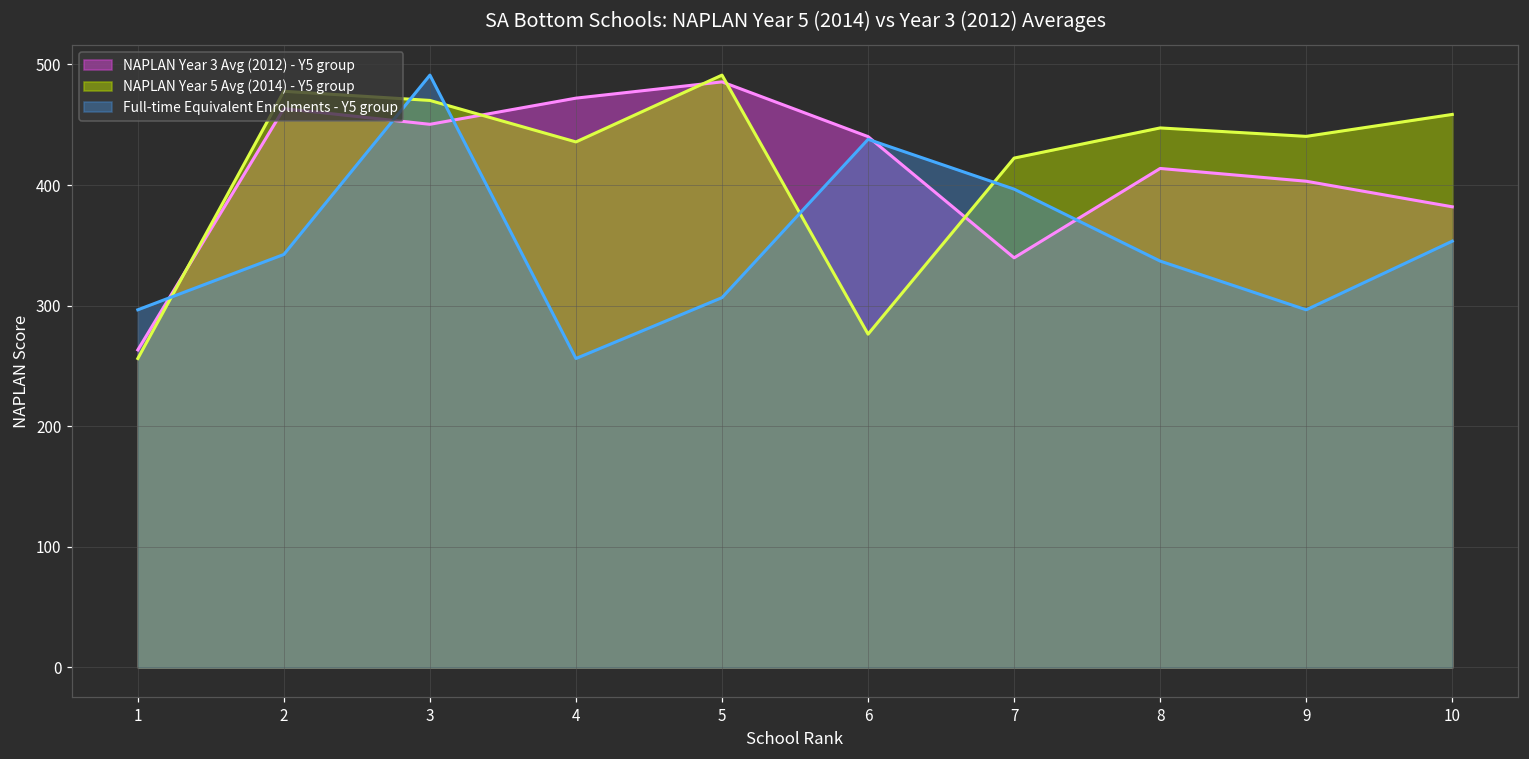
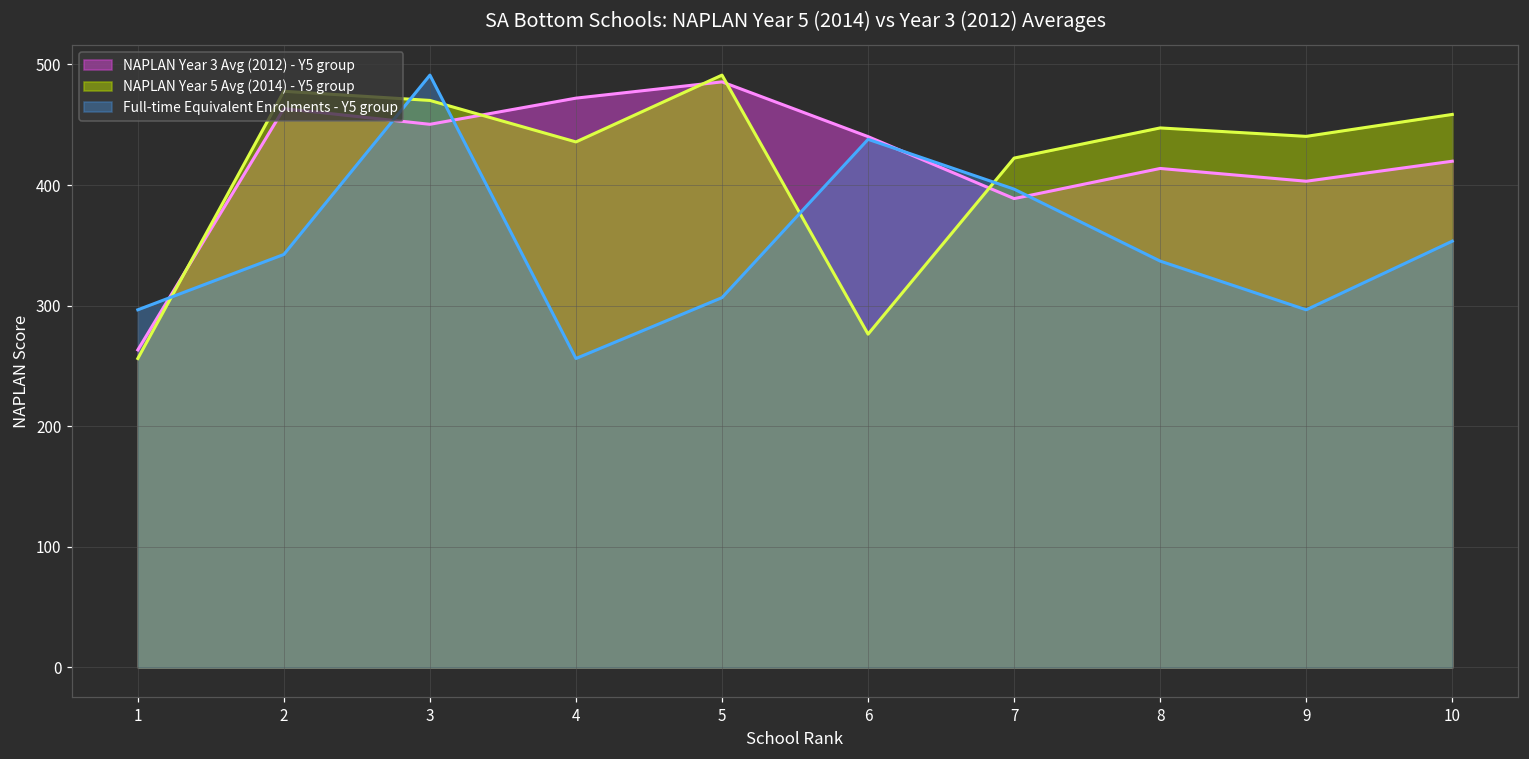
NAPLAN Year 3 Avg (2012) - Y5 group, 7: 340 -> 389
NAPLAN Year 3 Avg (2012) - Y5 group, 10: 382 -> 420
